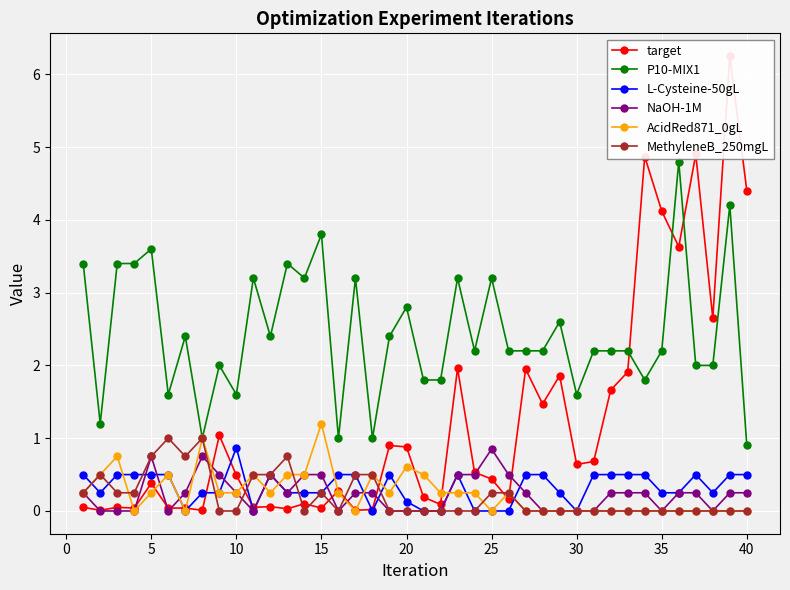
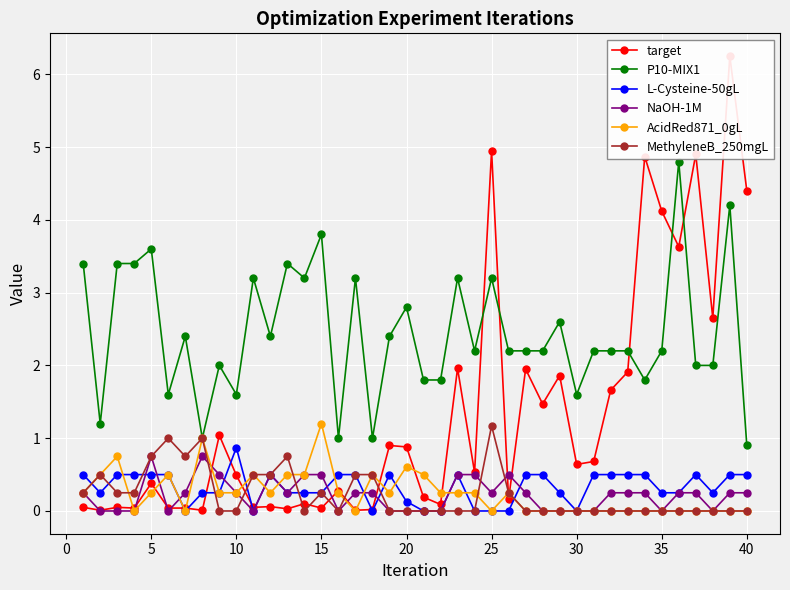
target, 25: 0.4 -> 5.0
NaOH-1M, 25: 0.9 -> 0.3
MethyleneB_250mgL, 25: 0.3 -> 1.2
